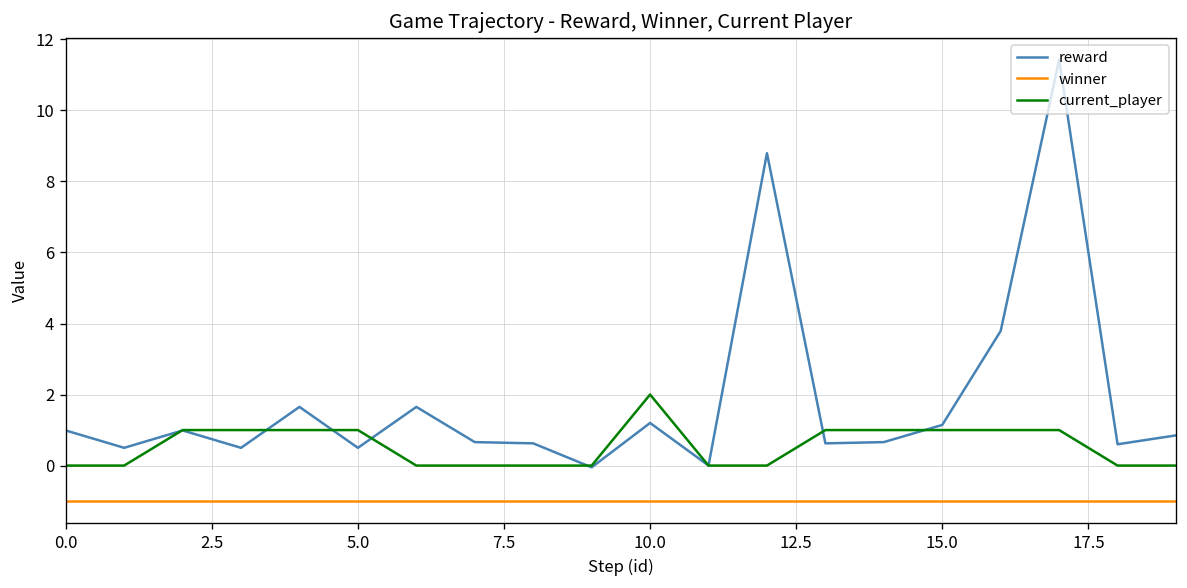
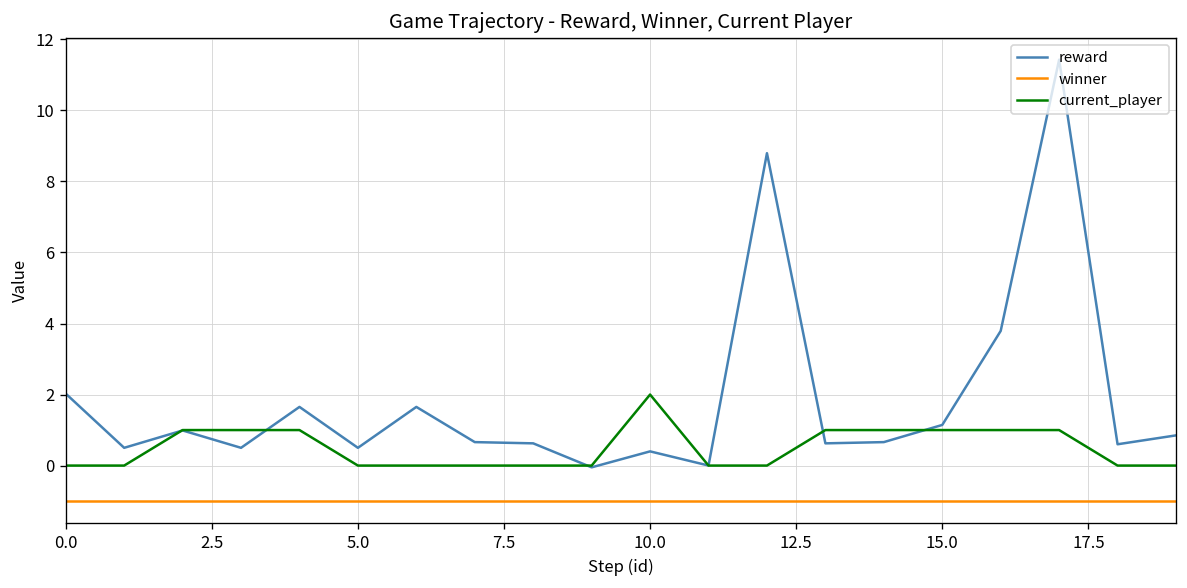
reward, 0.0: 1.0 -> 2.0
current_player, 5.0: 1 -> 0
reward, 10.0: 1.2 -> 0.4
